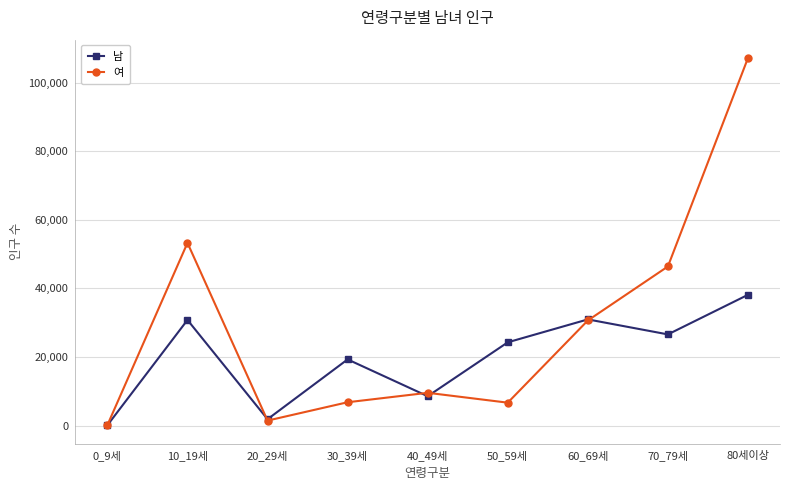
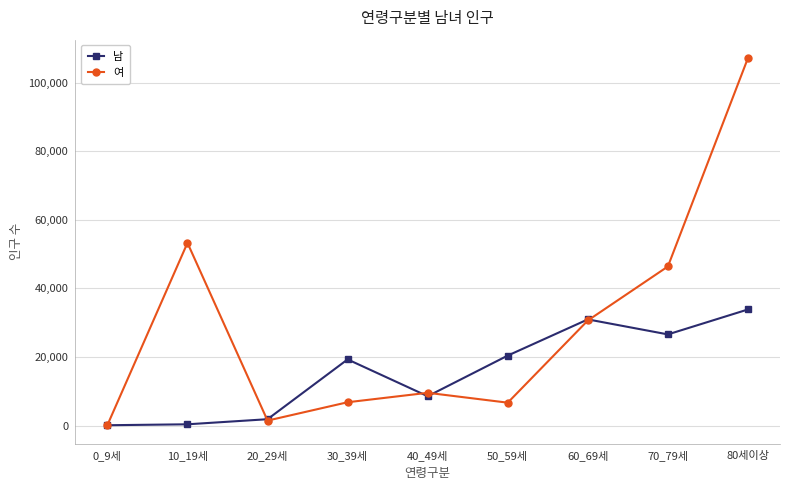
남, 10_19세: 31,000 -> 0
남, 50_59세: 24,000 -> 20,000
남, 80세이상: 38,000 -> 34,000
